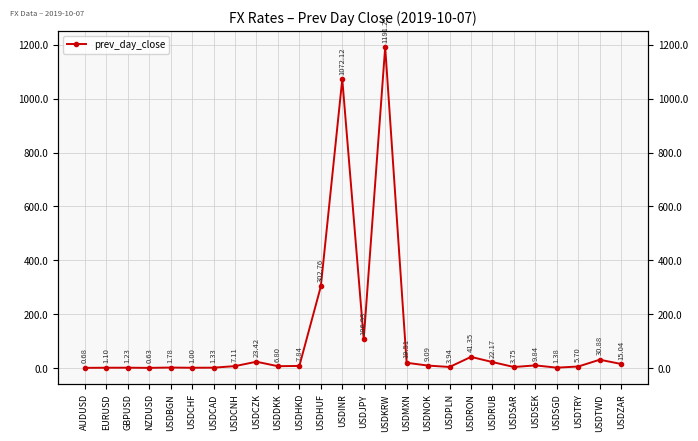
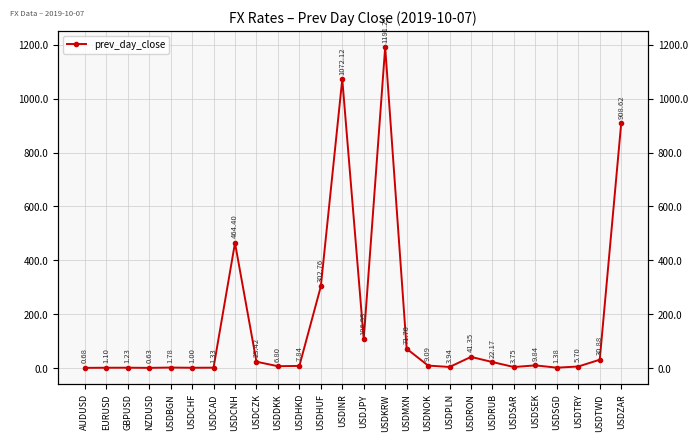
USDCNH: 7.11 -> 464.40
USDMXN: 19.51 -> 71.70
USDZAR: 15.04 -> 908.62
